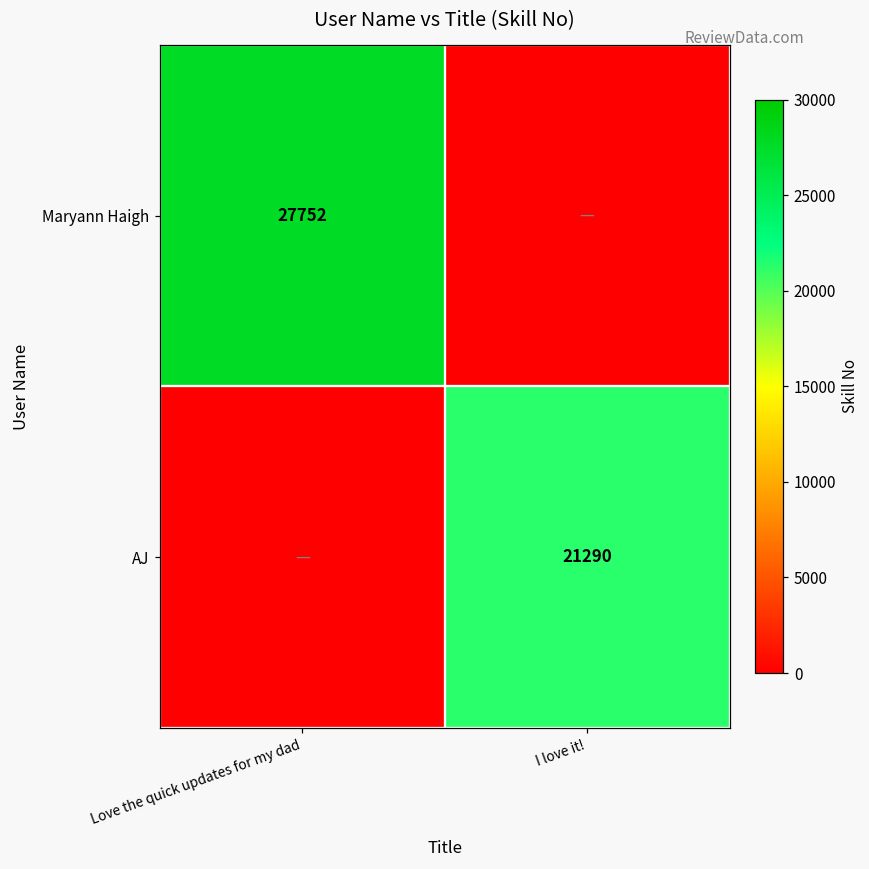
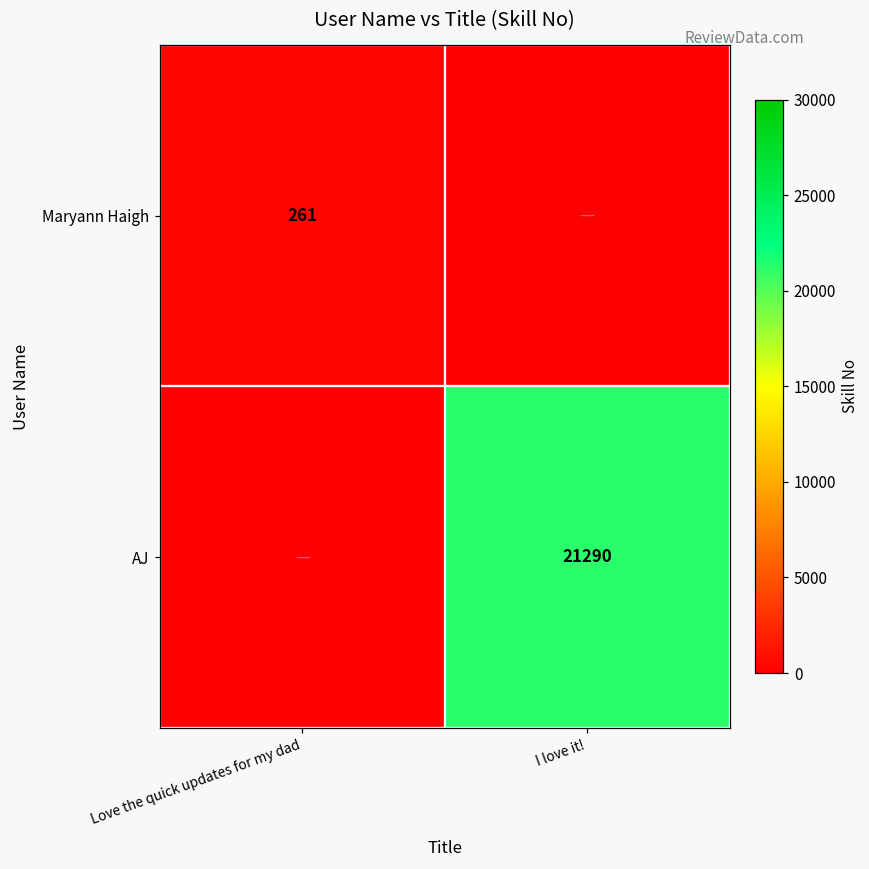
Maryann Haigh, Love the quick updates for my dad: 27752 -> 261
